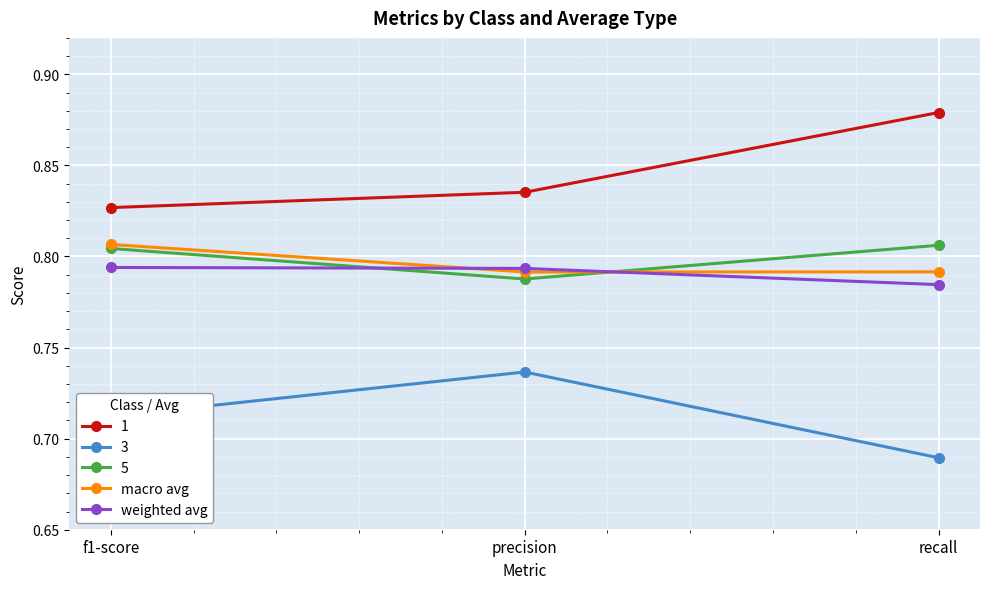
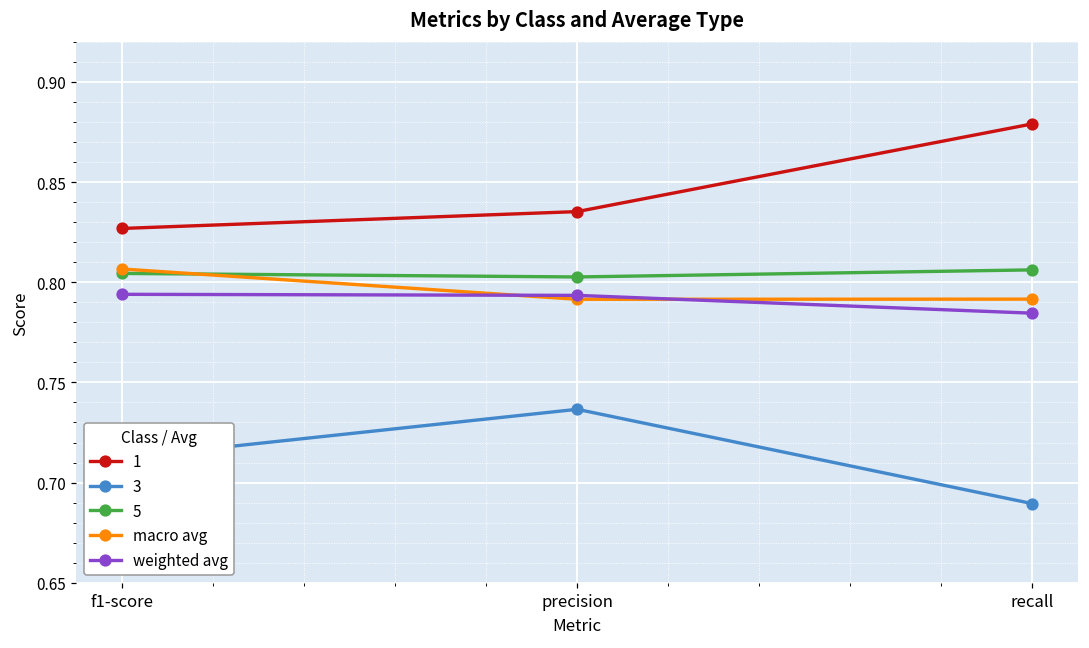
5, precision: 0.788 -> 0.803
